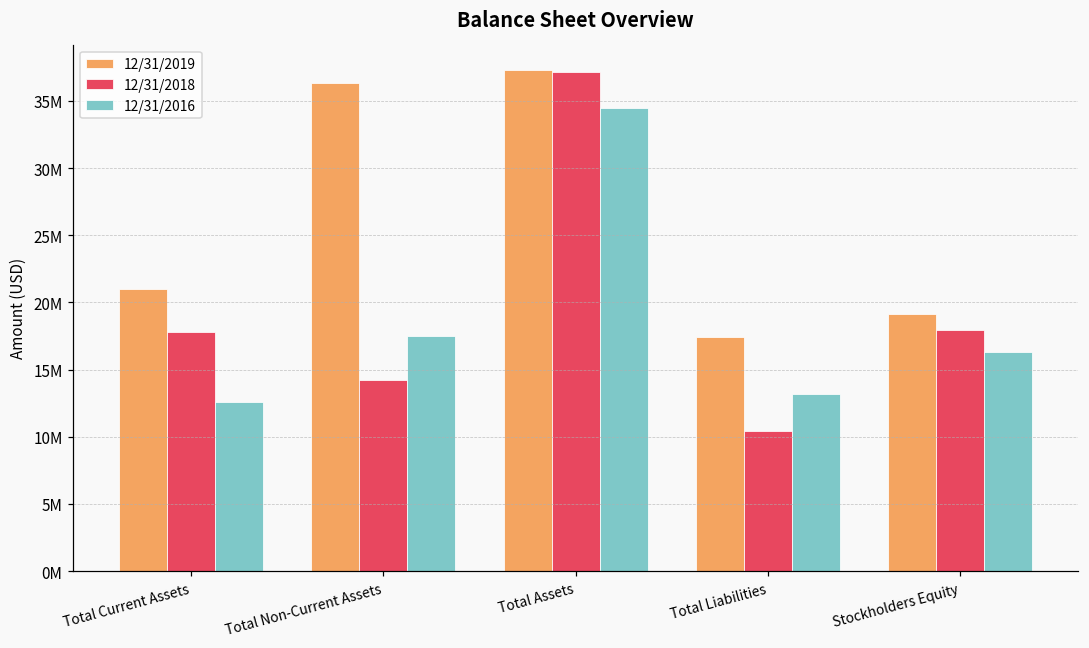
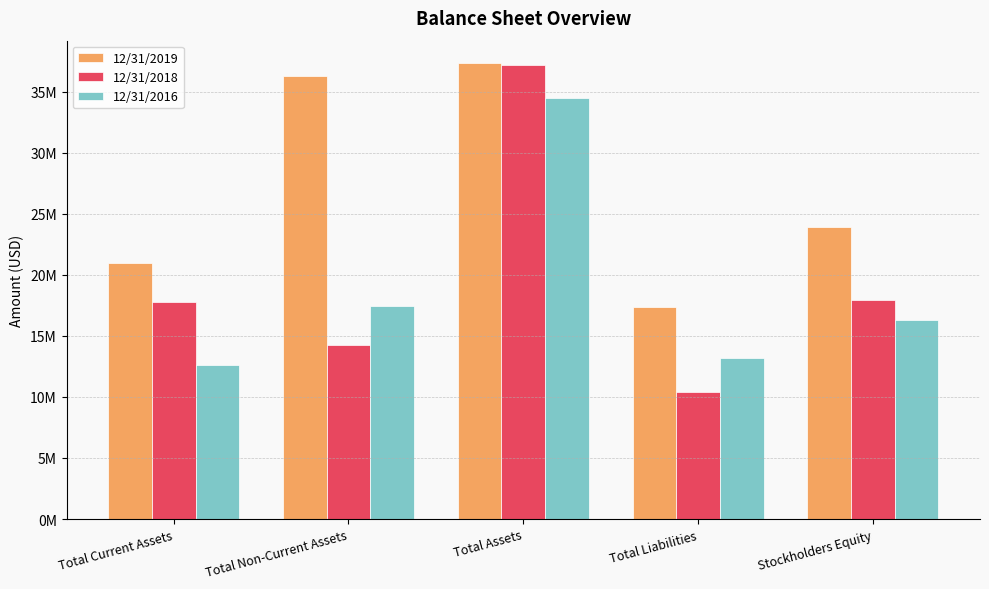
12/31/2019, Stockholders Equity: 19200000 -> 23900000
